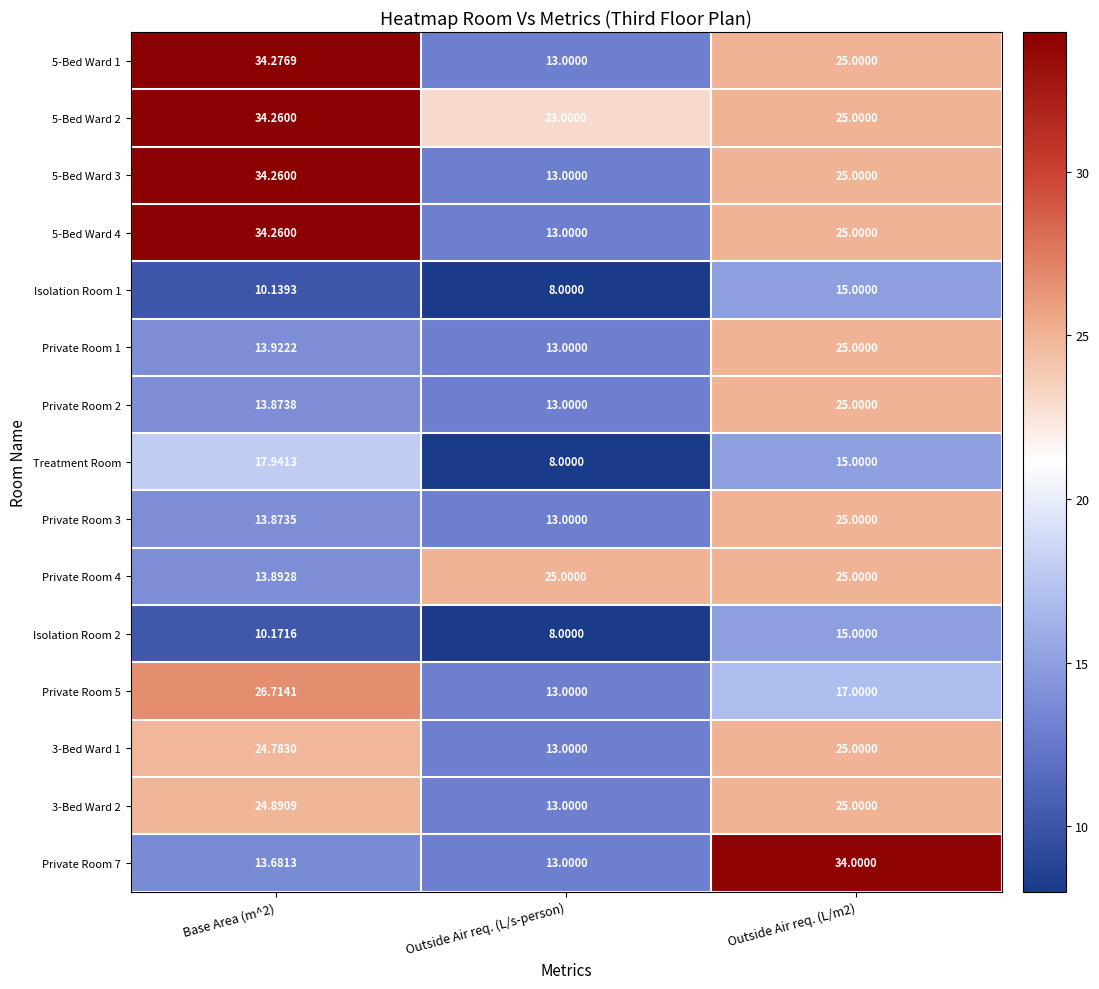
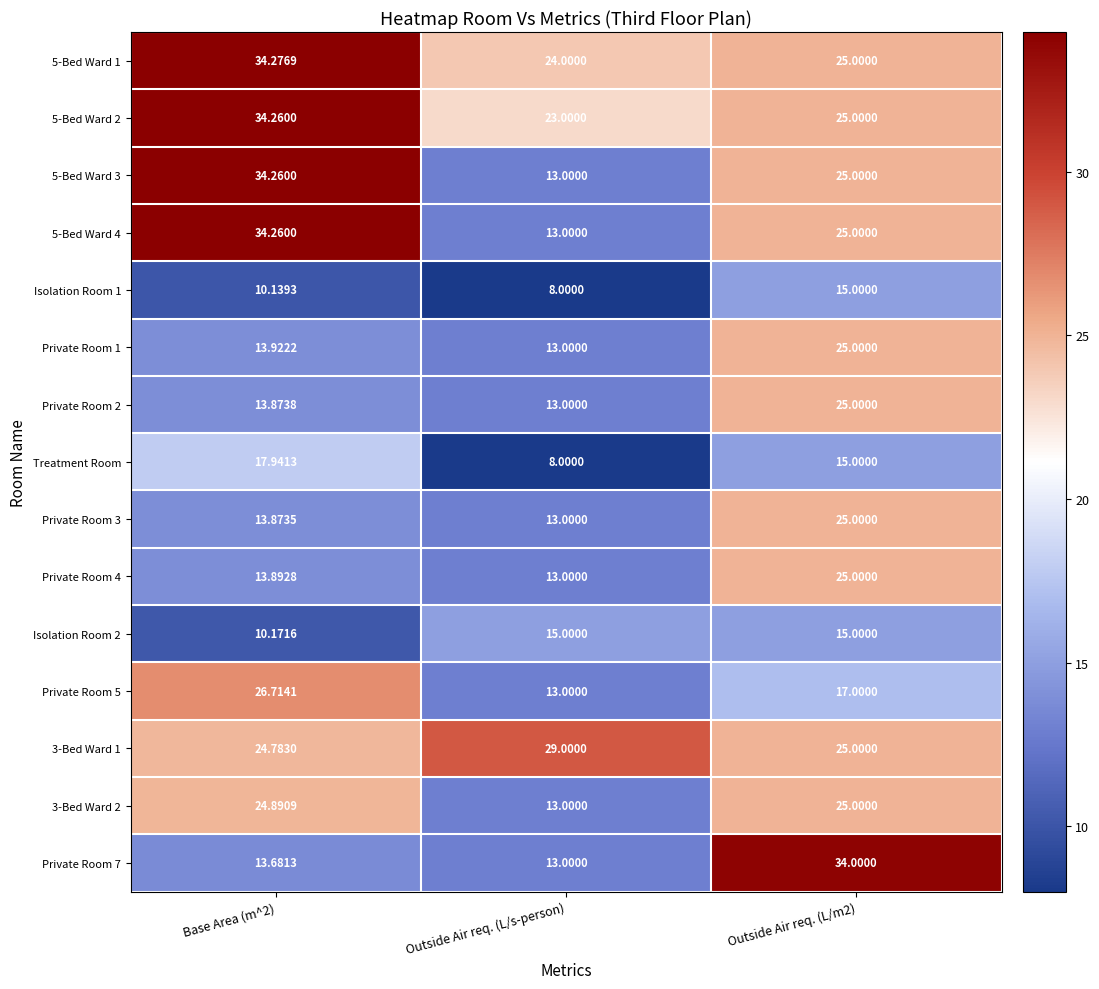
5-Bed Ward 1, Outside Air req. (L/s-person): 13.0000 -> 24.0000
Private Room 4, Outside Air req. (L/s-person): 25.0000 -> 13.0000
Isolation Room 2, Outside Air req. (L/s-person): 8.0000 -> 15.0000
3-Bed Ward 1, Outside Air req. (L/s-person): 13.0000 -> 29.0000
